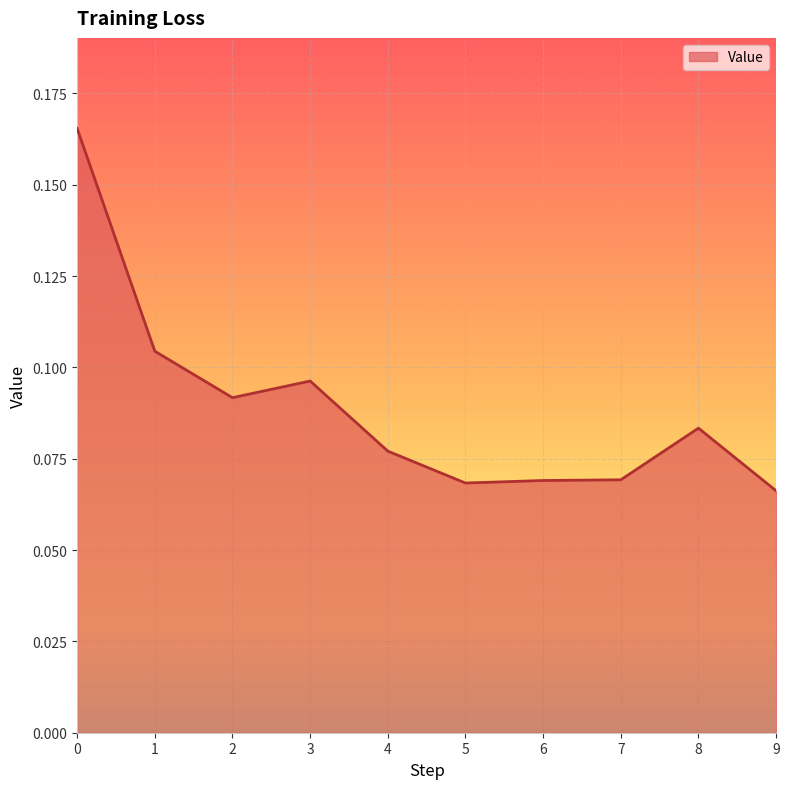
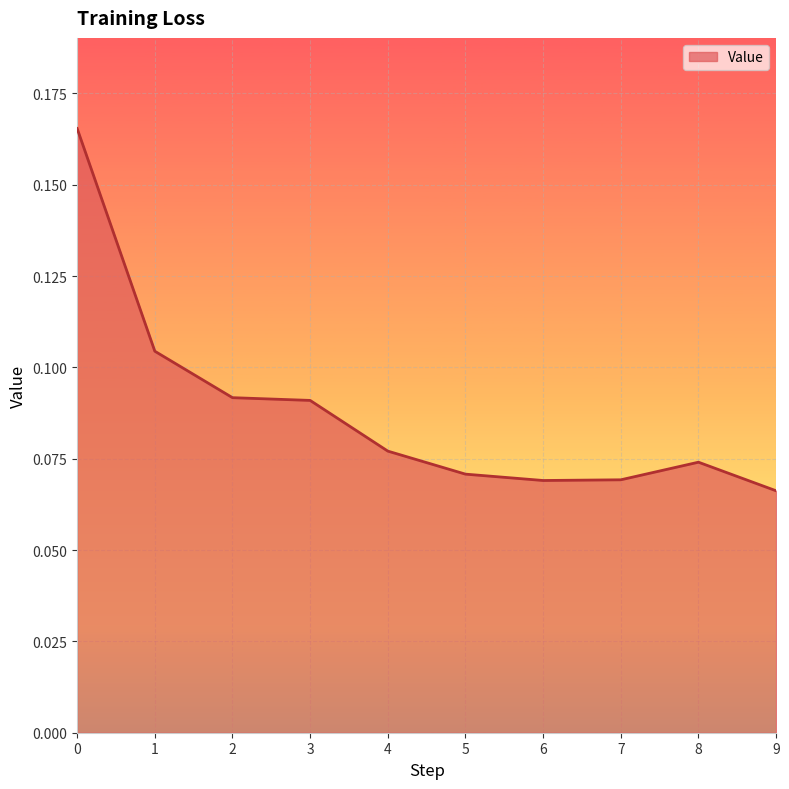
3: 0.096 -> 0.091
5: 0.068 -> 0.071
8: 0.083 -> 0.074
